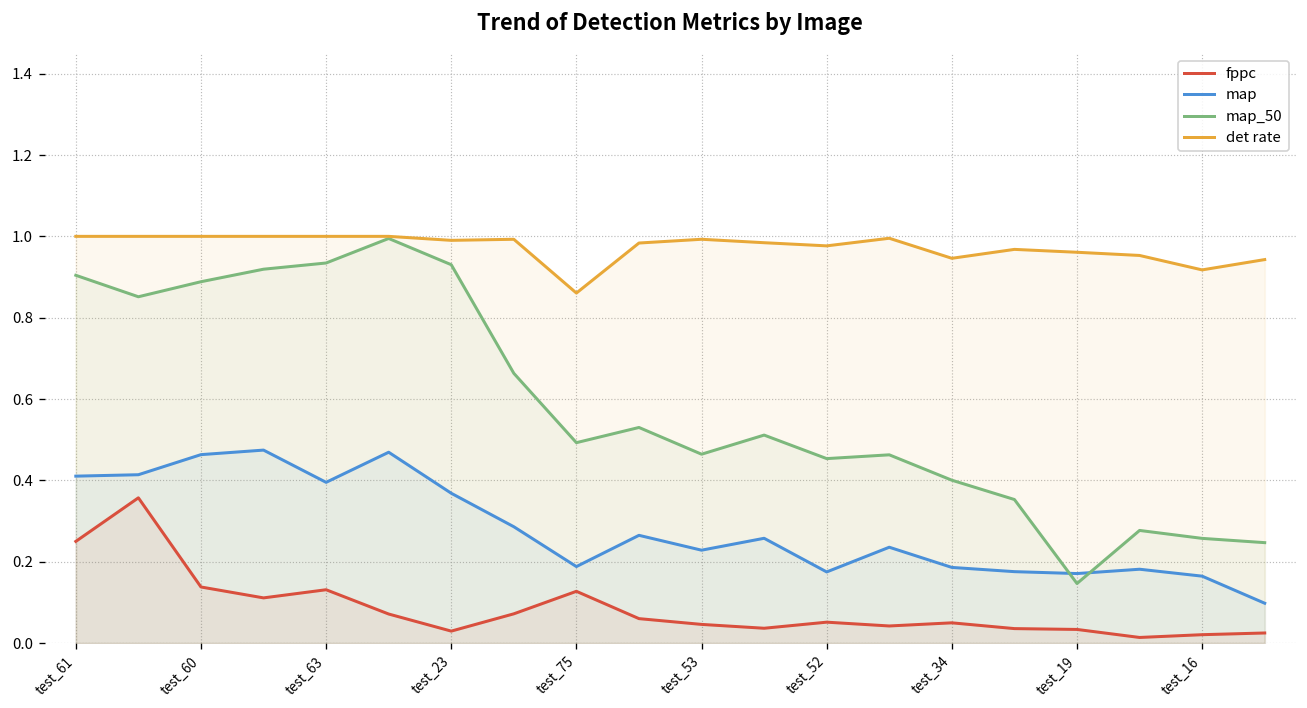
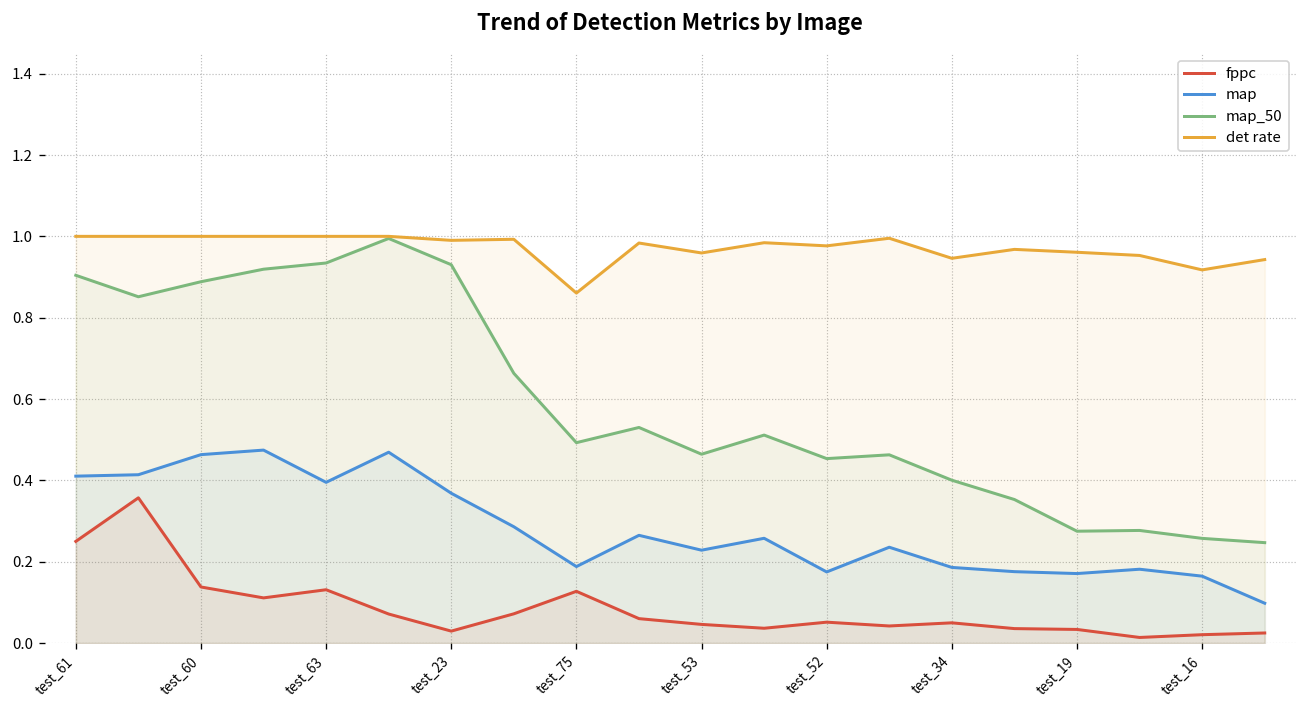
det rate, test_53: 0.99 -> 0.96
map_50, test_19: 0.15 -> 0.28
